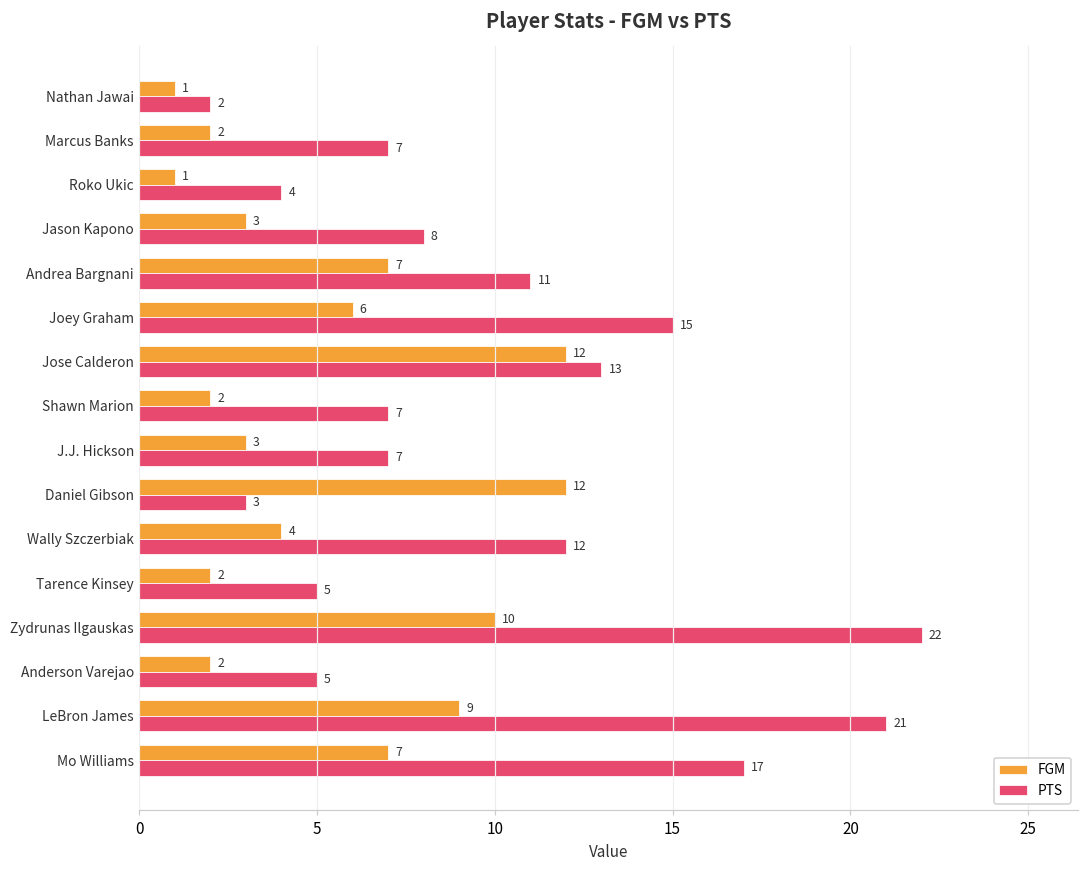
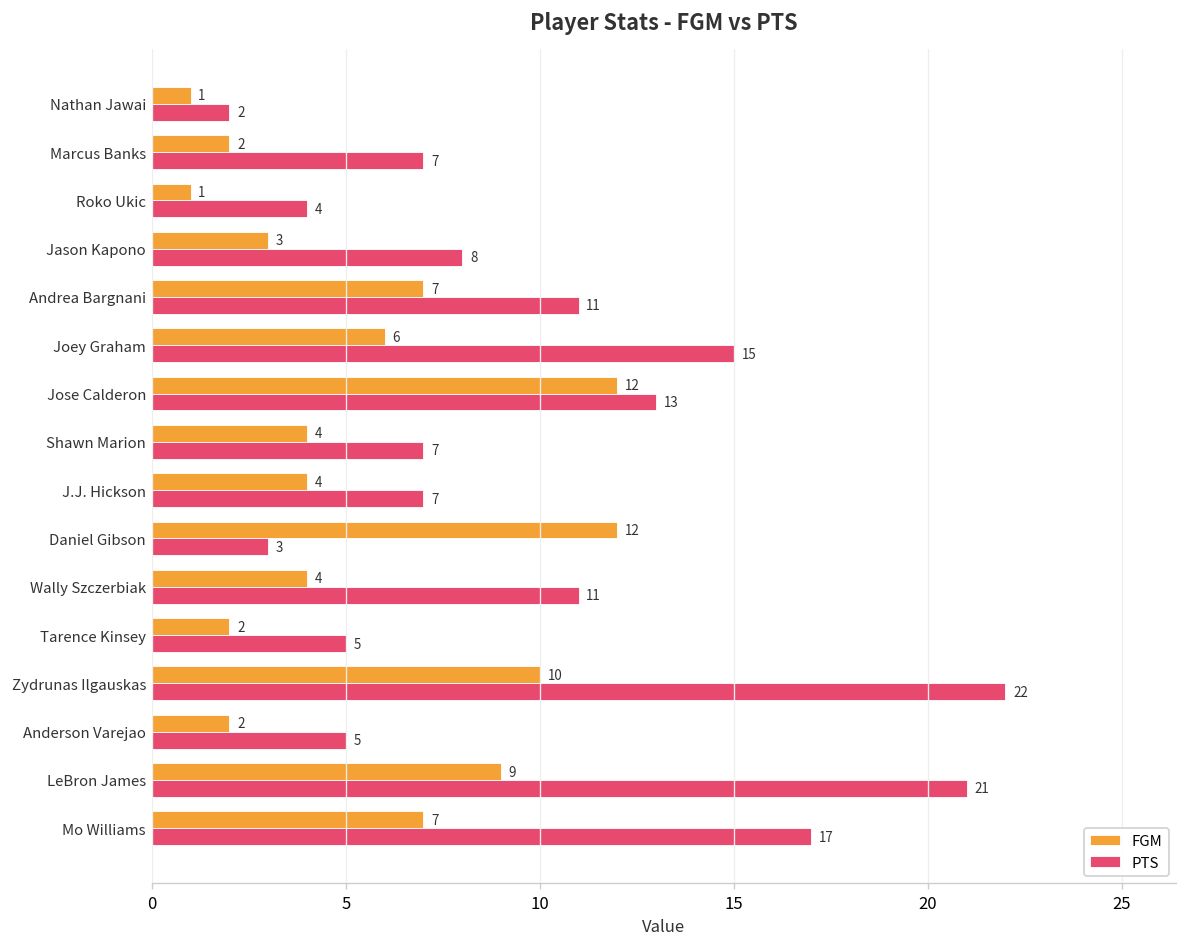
FGM, Shawn Marion: 2 -> 4
FGM, J.J. Hickson: 3 -> 4
PTS, Wally Szczerbiak: 12 -> 11
